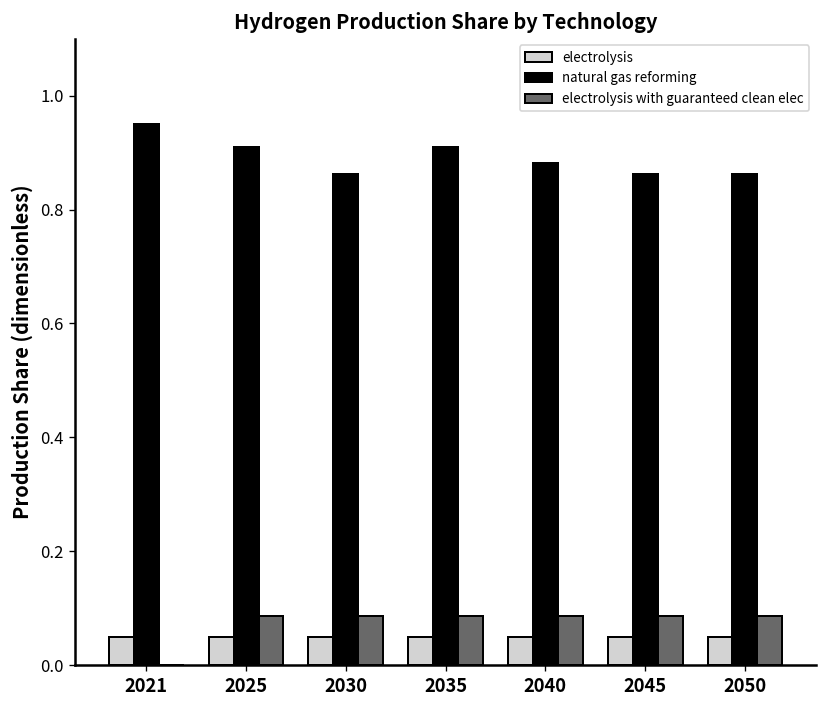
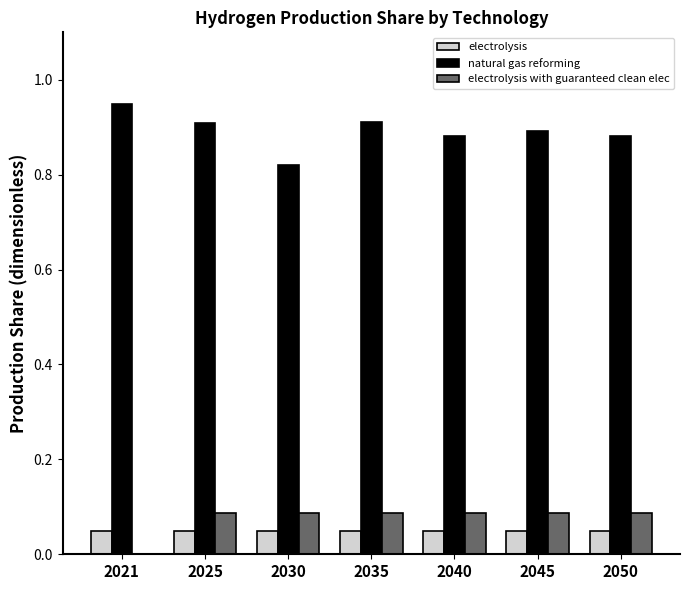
natural gas reforming, 2030: 0.86 -> 0.82
natural gas reforming, 2045: 0.86 -> 0.89
natural gas reforming, 2050: 0.86 -> 0.88
